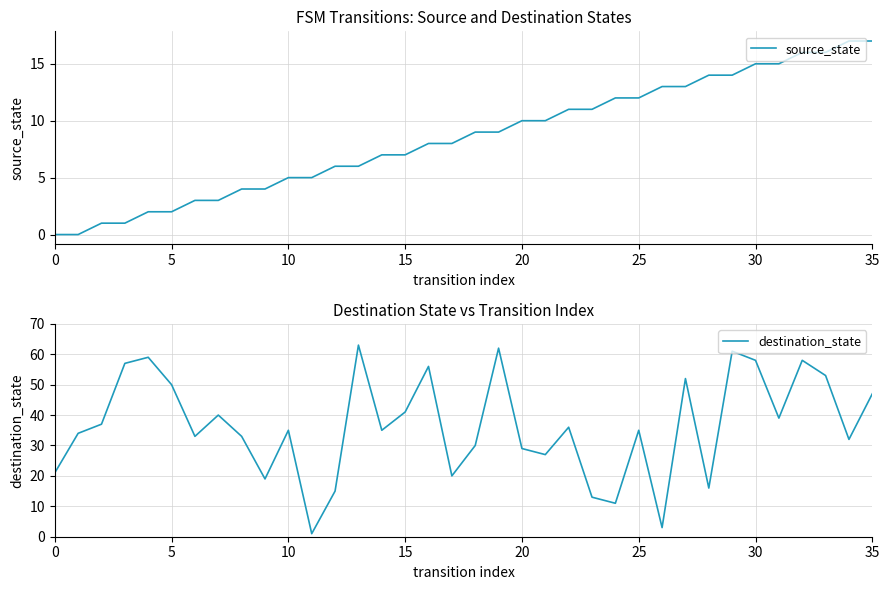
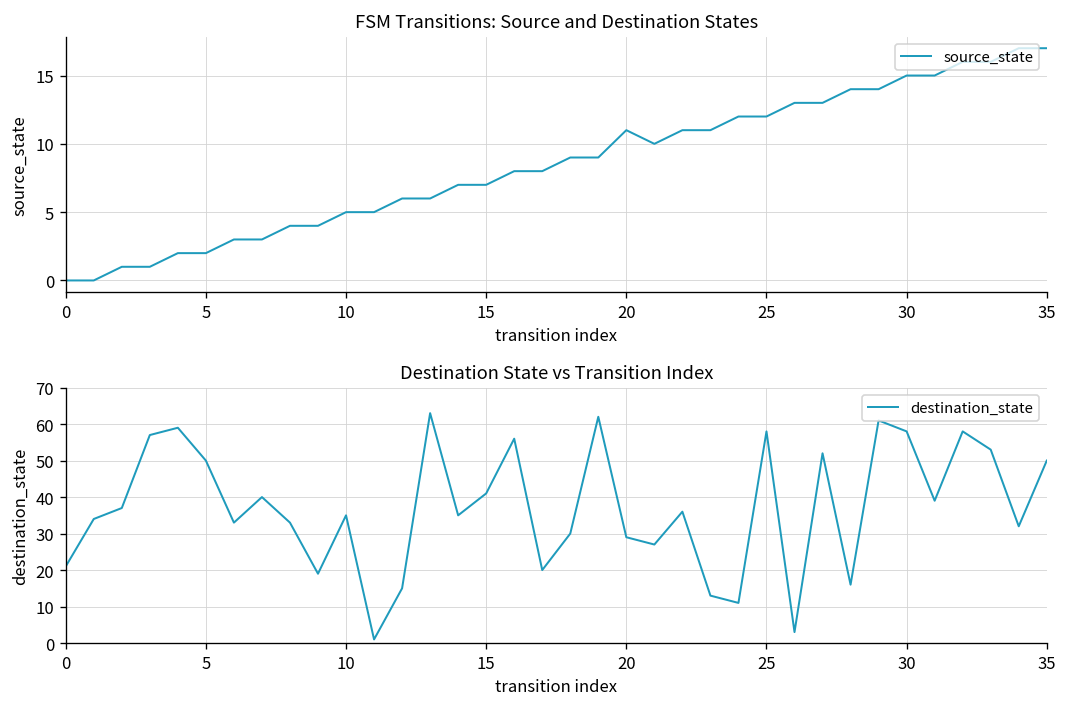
FSM Transitions: Source and Destination States, 20: 10 -> 11
Destination State vs Transition Index, 25: 35 -> 58
Destination State vs Transition Index, 35: 47 -> 50
